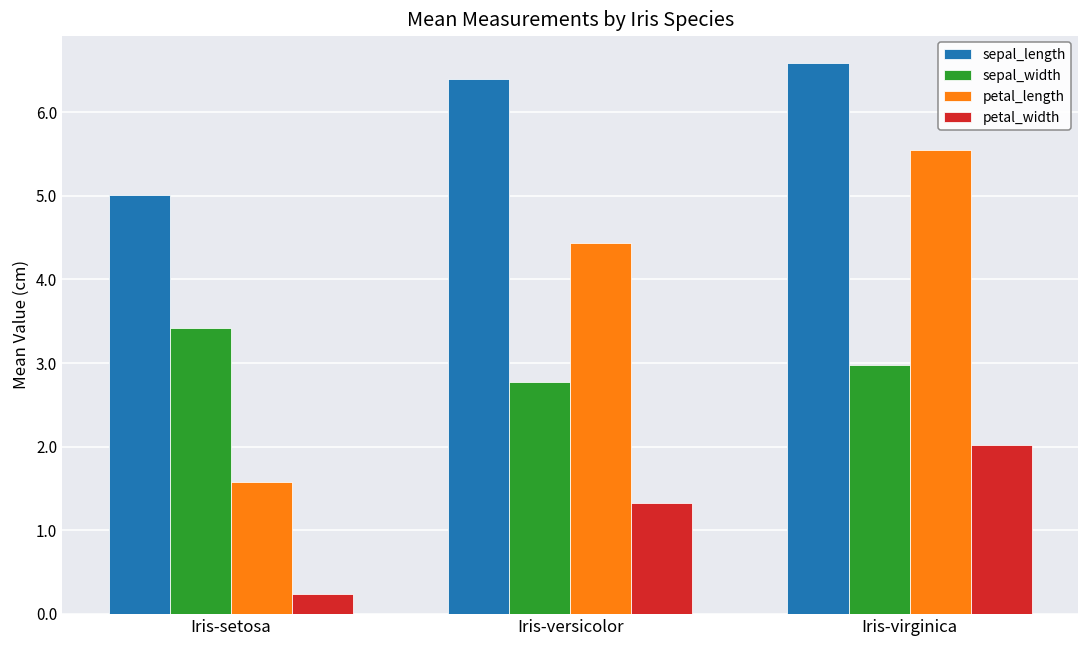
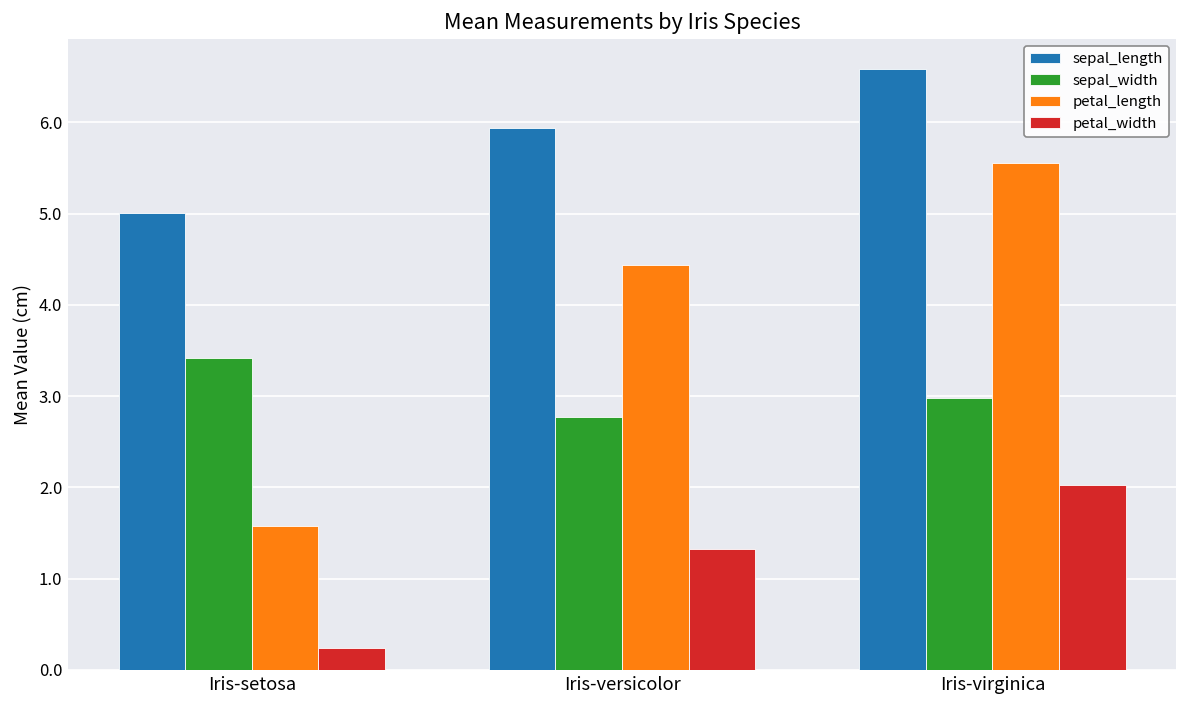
sepal_length, Iris-versicolor: 6.4 -> 5.9
